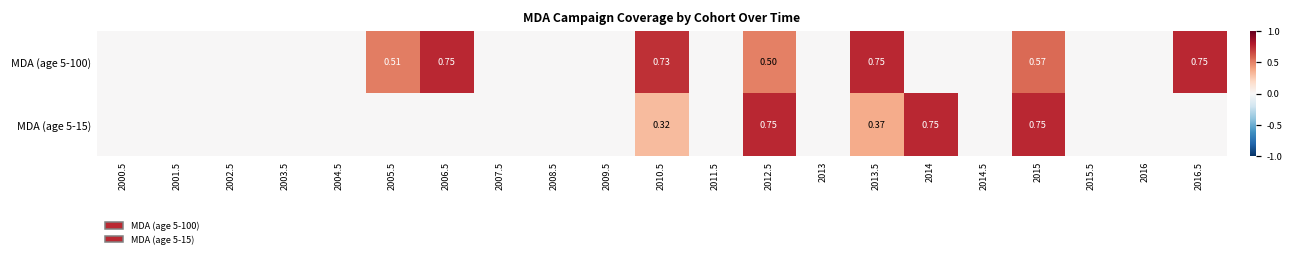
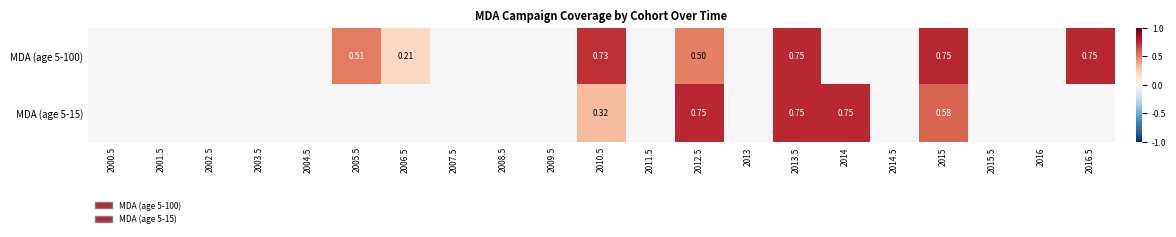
MDA (age 5-100), 2006.5: 0.75 -> 0.21
MDA (age 5-100), 2015: 0.57 -> 0.75
MDA (age 5-15), 2013.5: 0.37 -> 0.75
MDA (age 5-15), 2015: 0.75 -> 0.58
